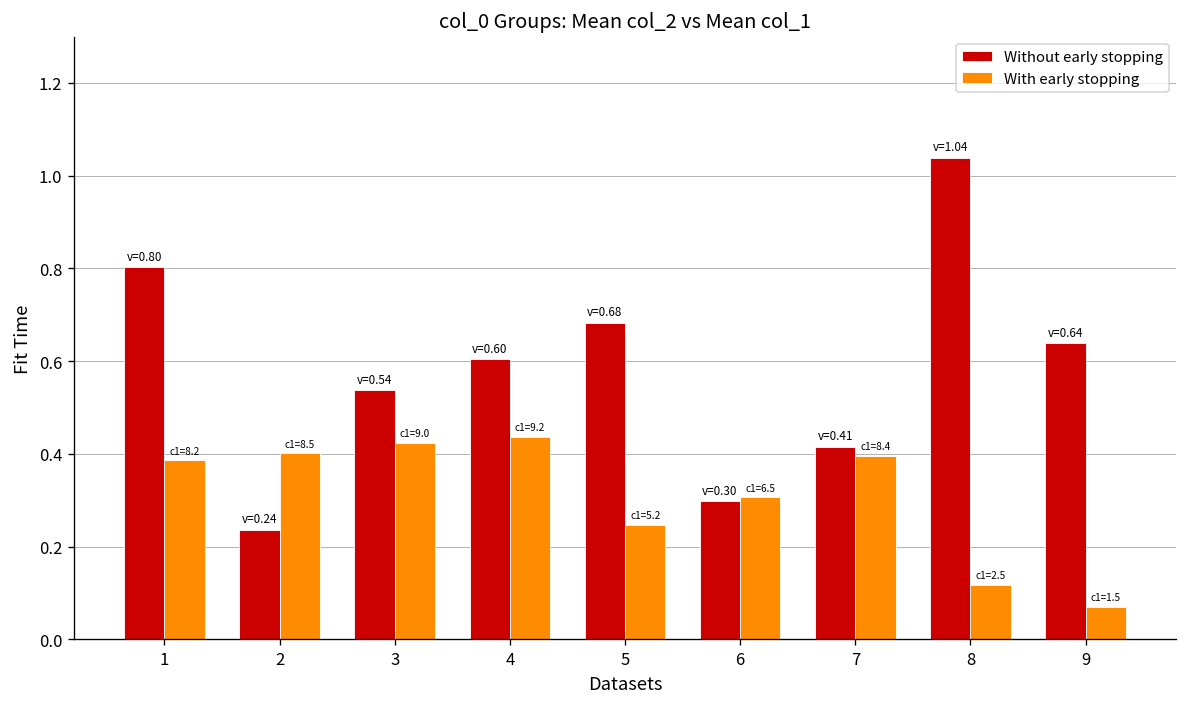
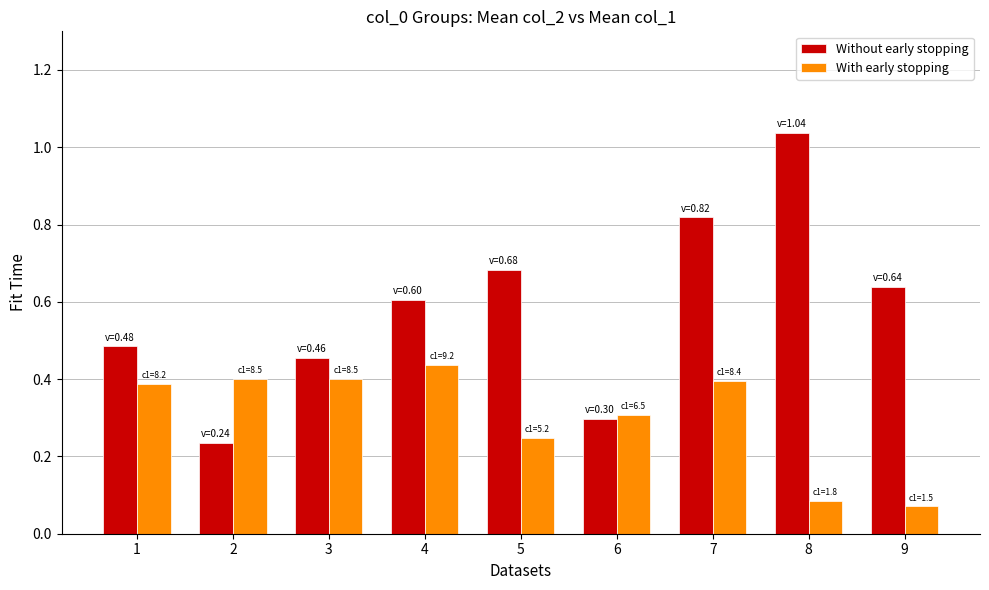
Without early stopping, 1: 0.80 -> 0.48
Without early stopping, 3: 0.54 -> 0.46
With early stopping, 3: 9.0 -> 8.5
Without early stopping, 7: 0.41 -> 0.82
With early stopping, 8: 2.5 -> 1.8
